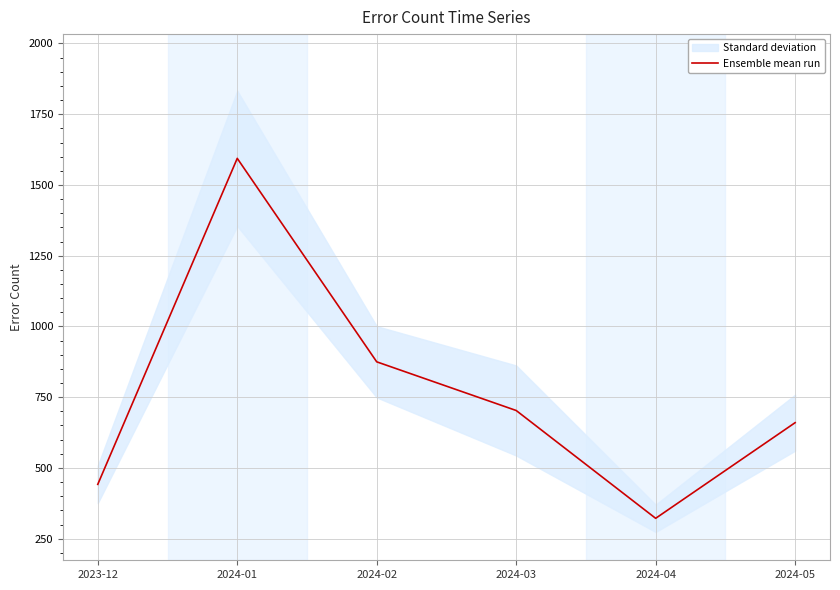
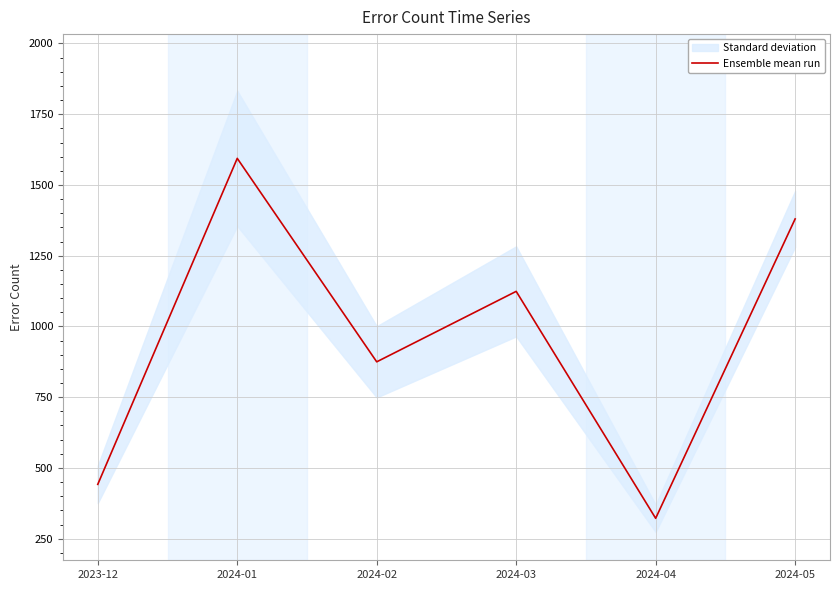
Ensemble mean run, 2024-03: 700 -> 1120
Ensemble mean run, 2024-05: 660 -> 1380
